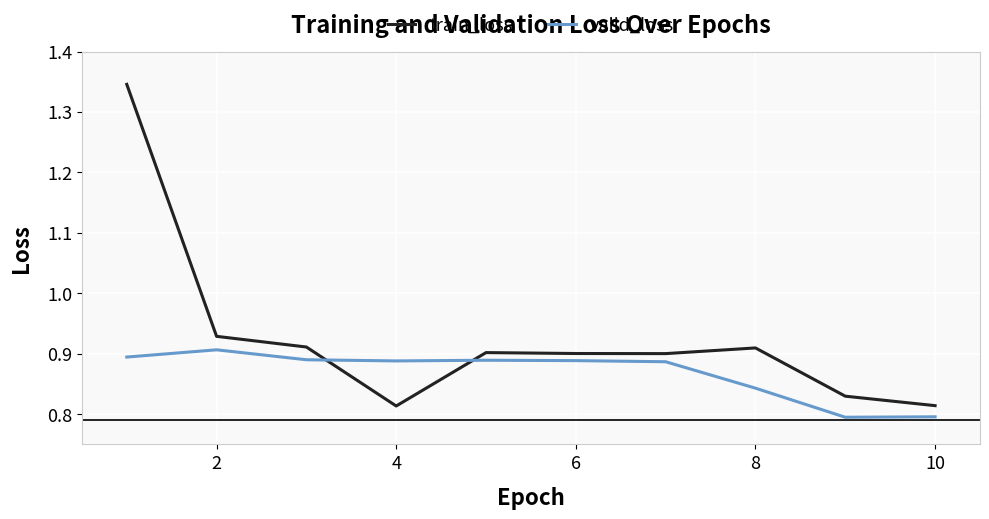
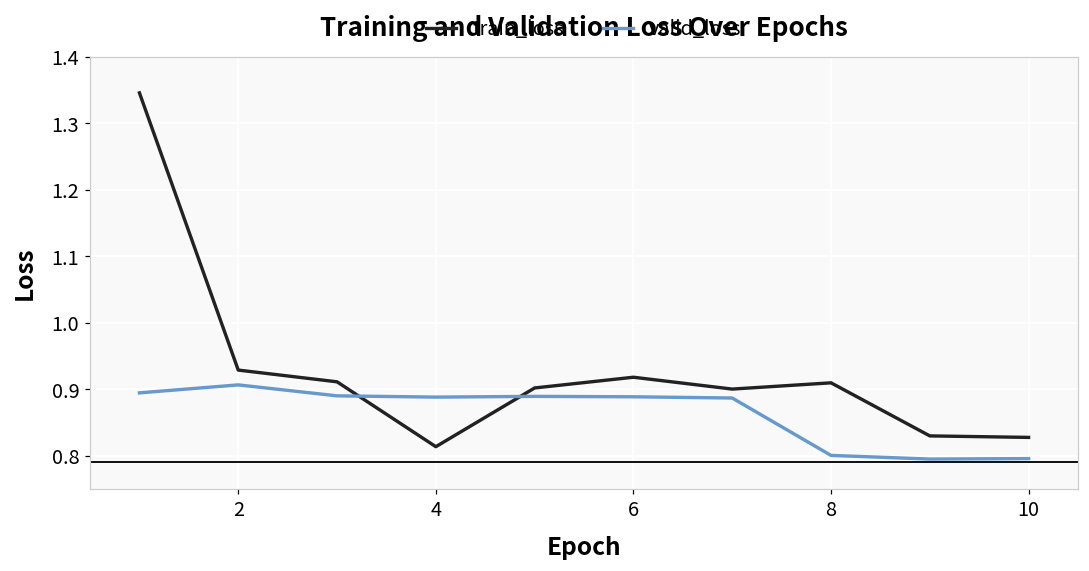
train_loss, 6: 0.90 -> 0.92
valid_loss, 8: 0.84 -> 0.80
train_loss, 10: 0.81 -> 0.83
